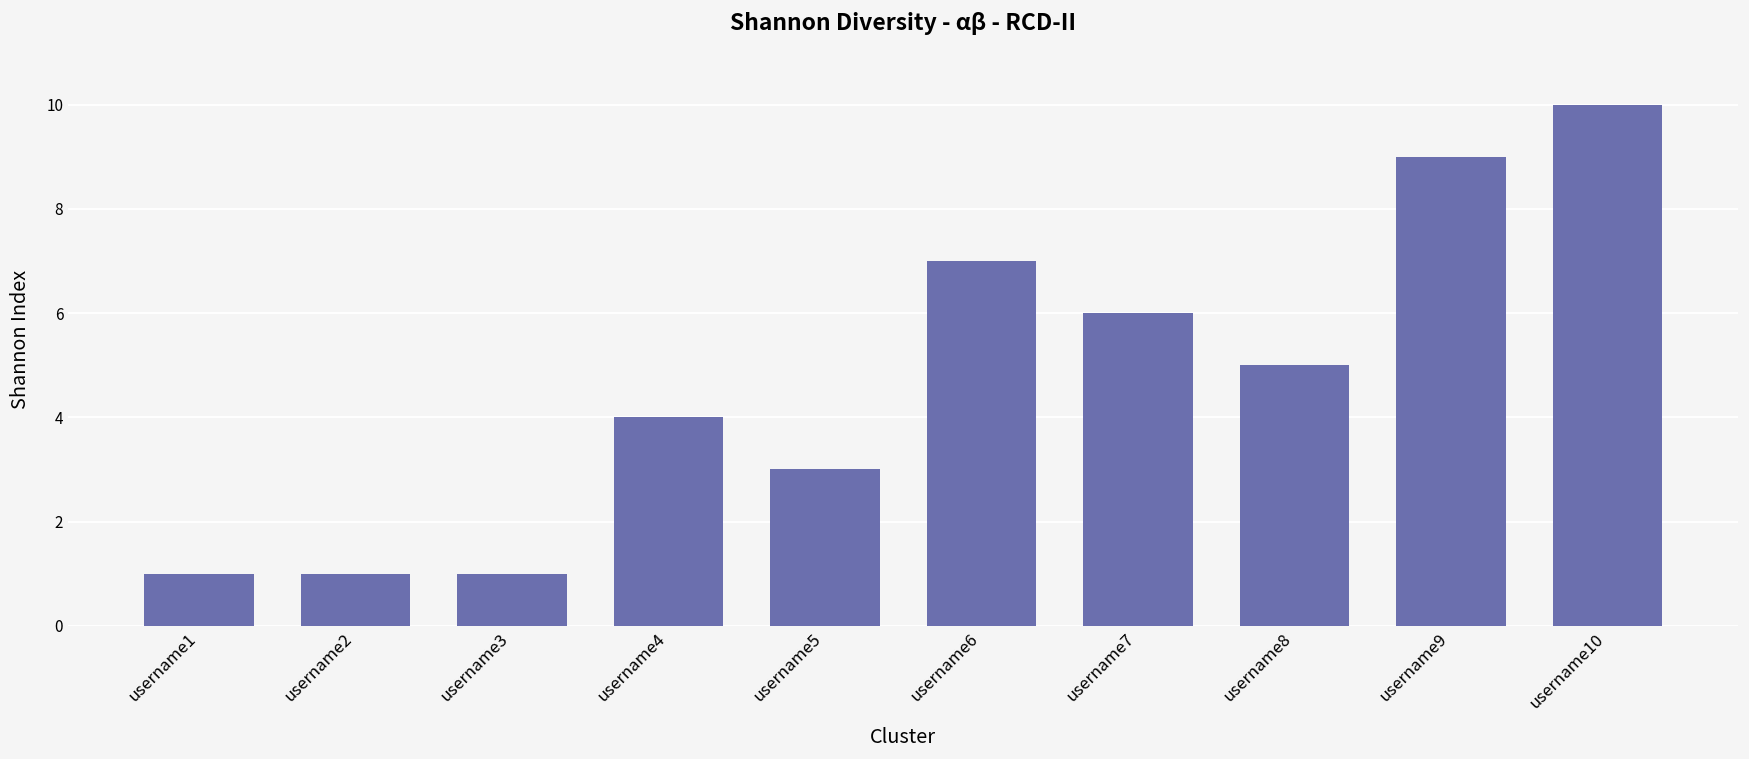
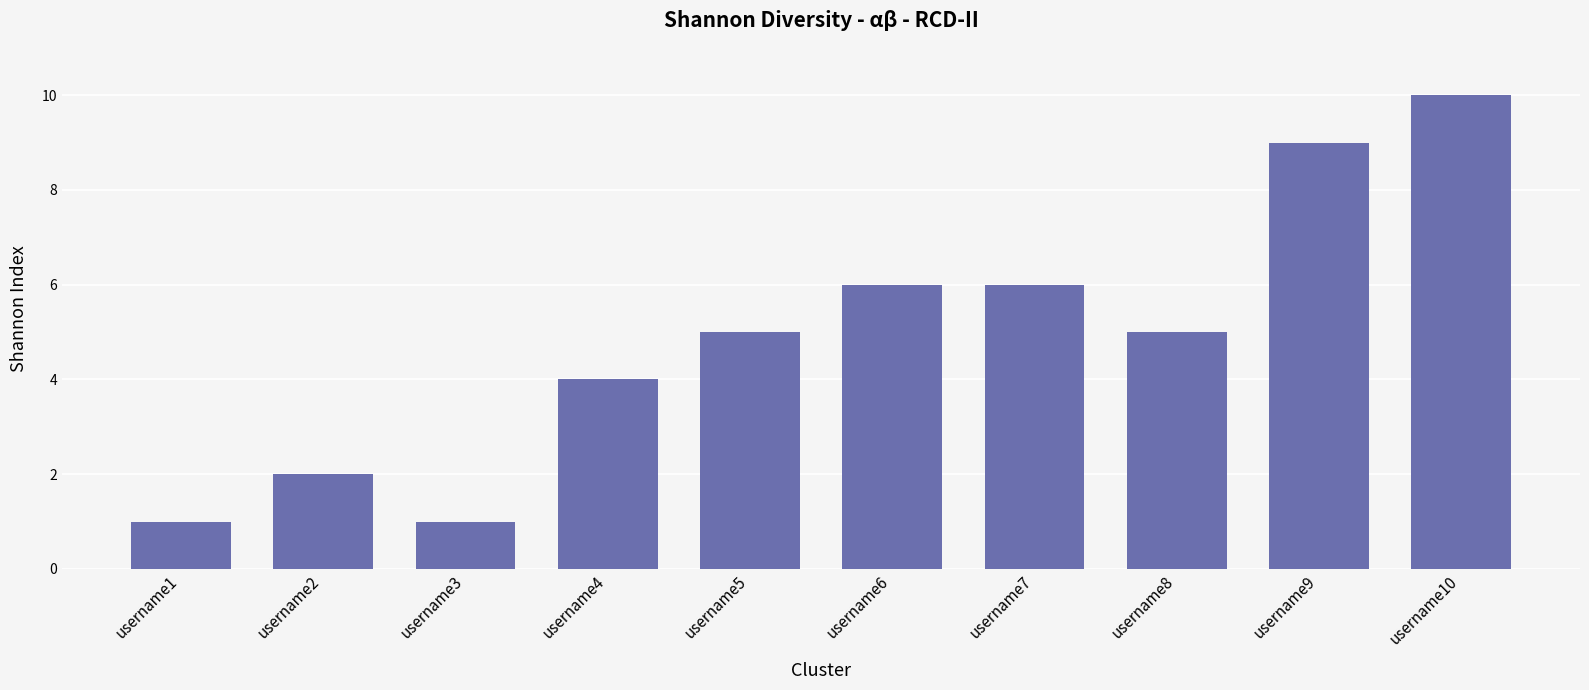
username2: 1 -> 2
username5: 3 -> 5
username6: 7 -> 6
